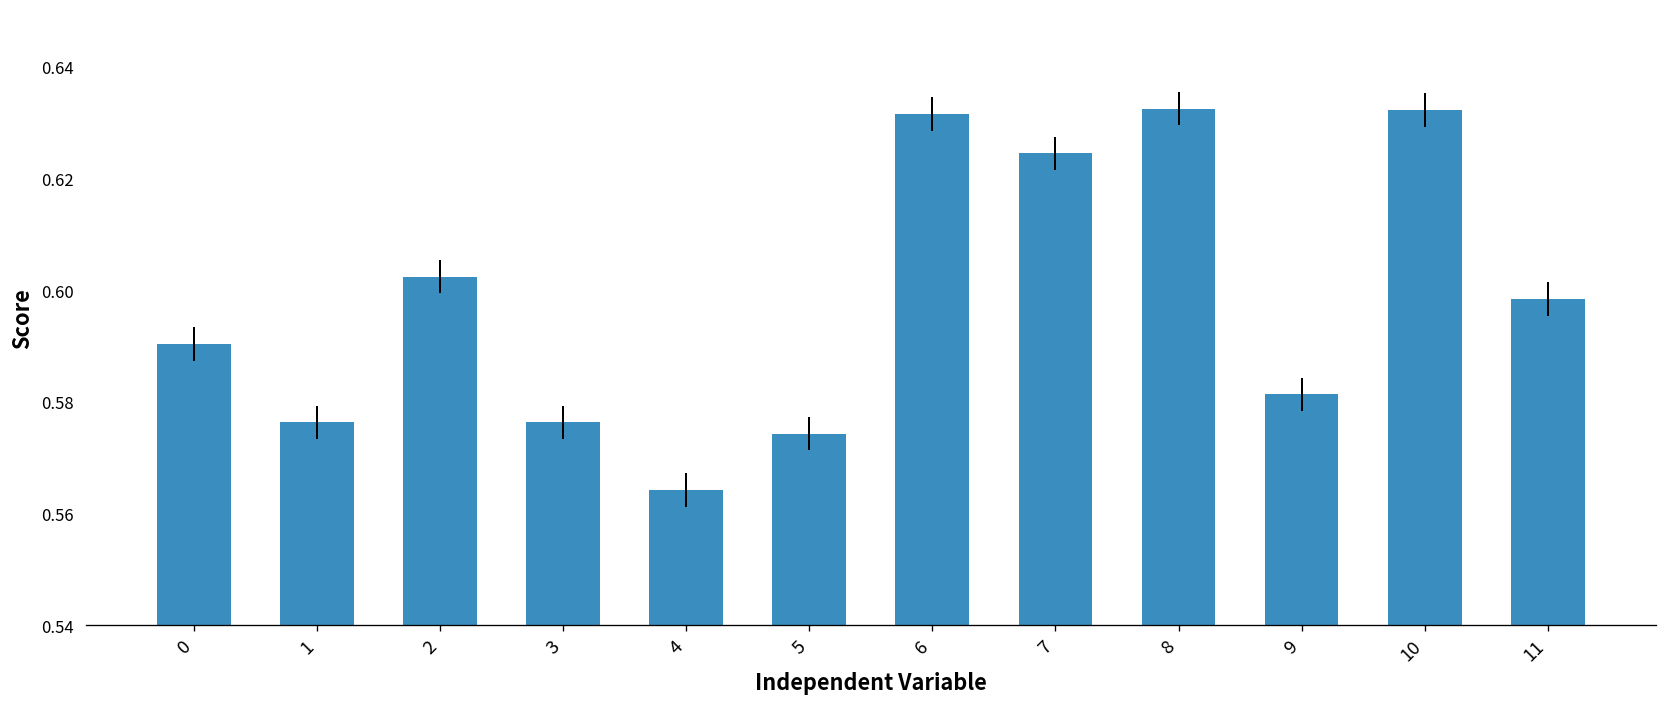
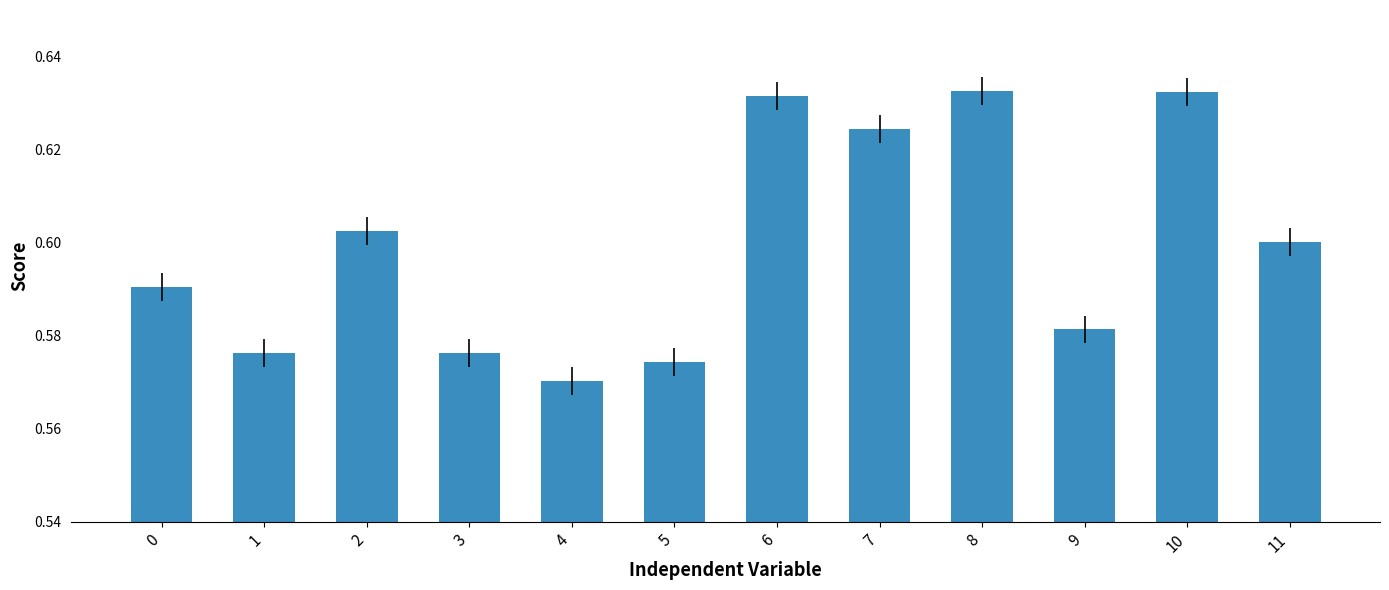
4: 0.564 -> 0.570
11: 0.598 -> 0.600
